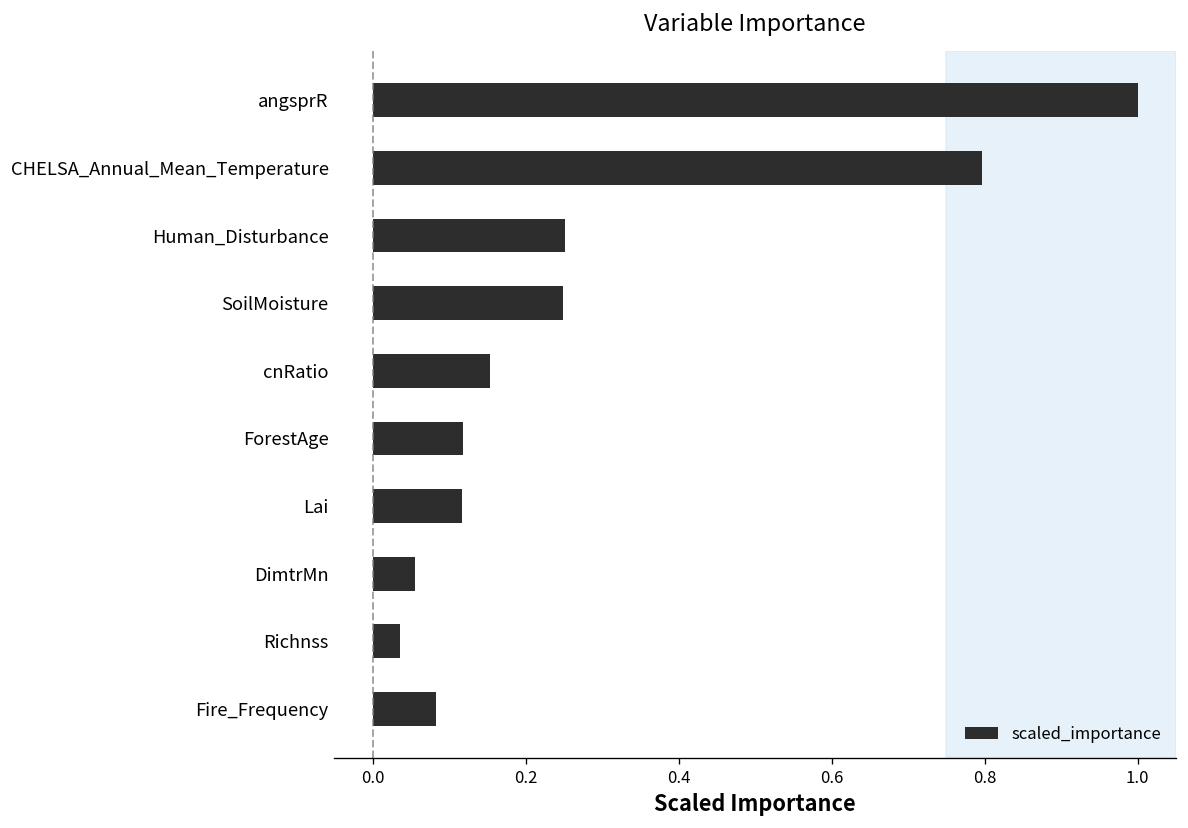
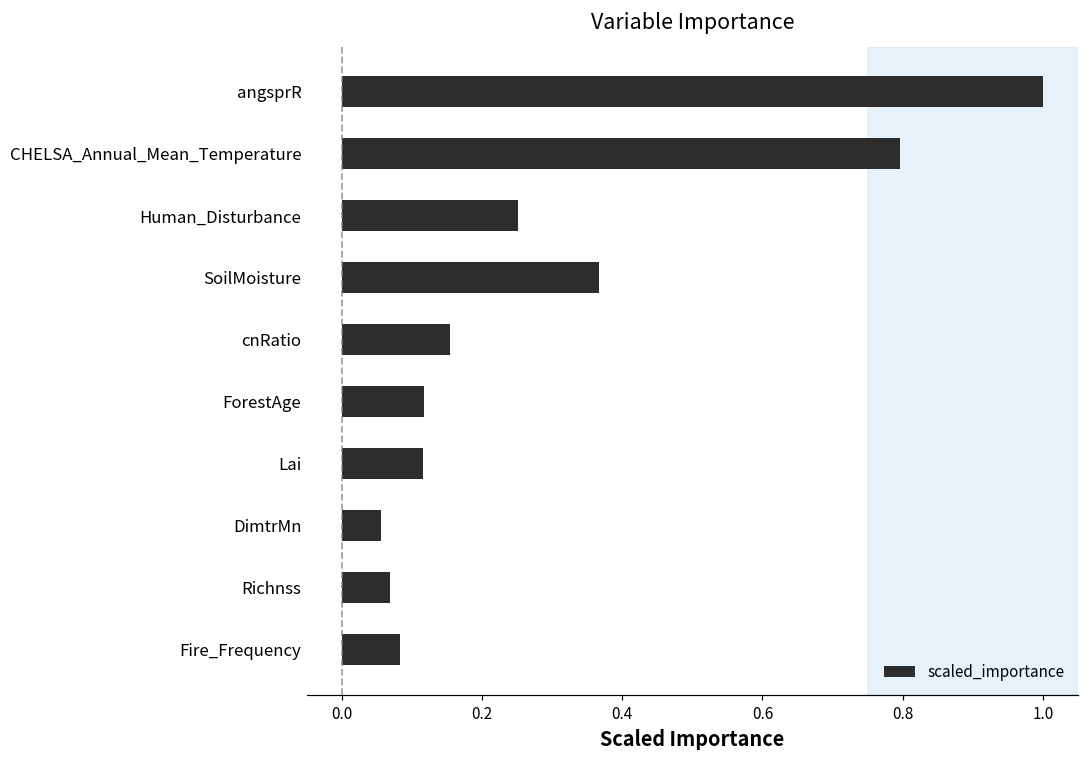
SoilMoisture: 0.25 -> 0.37
Richnss: 0.04 -> 0.07
